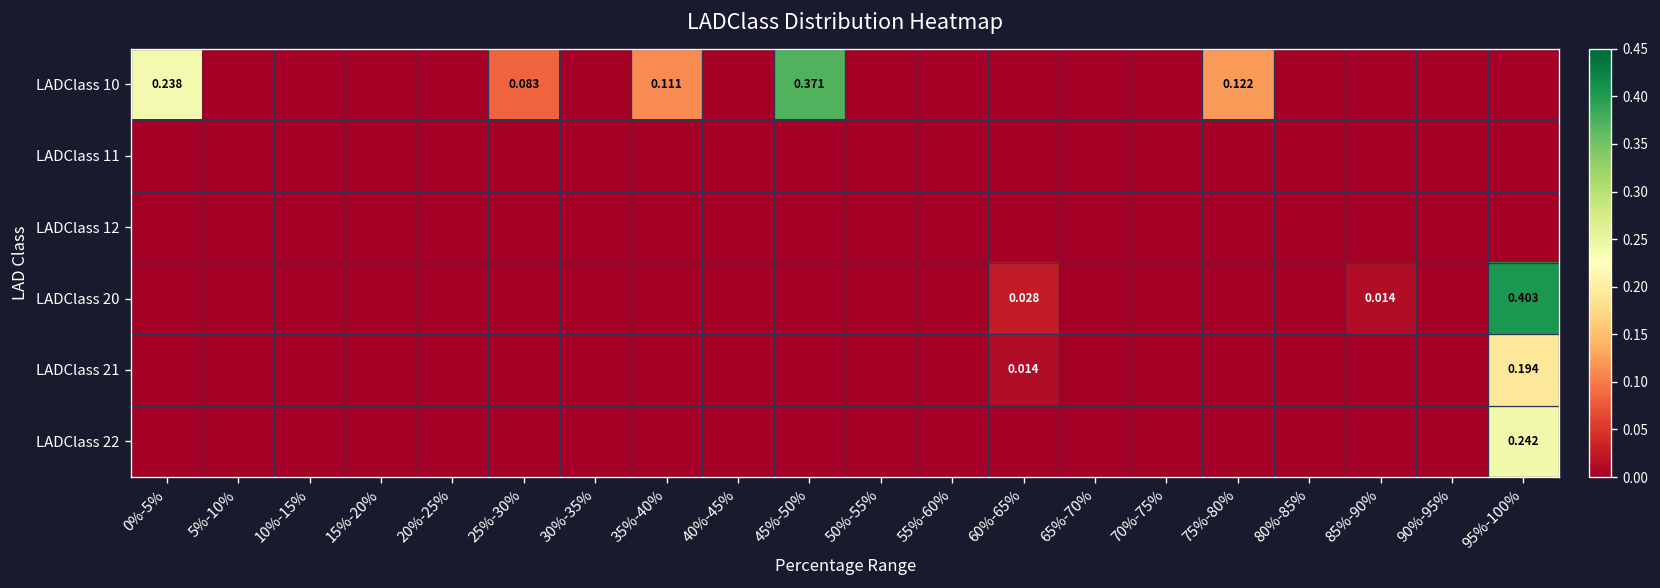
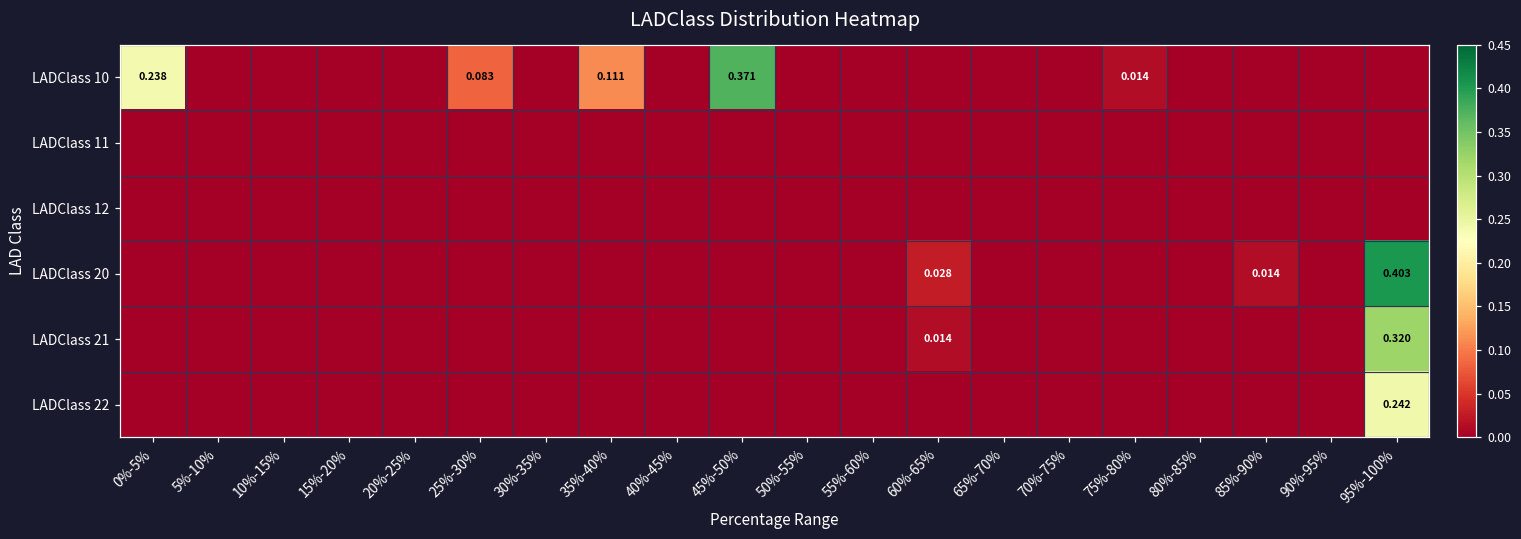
LADClass 10, 75%-80%: 0.122 -> 0.014
LADClass 21, 95%-100%: 0.194 -> 0.320
